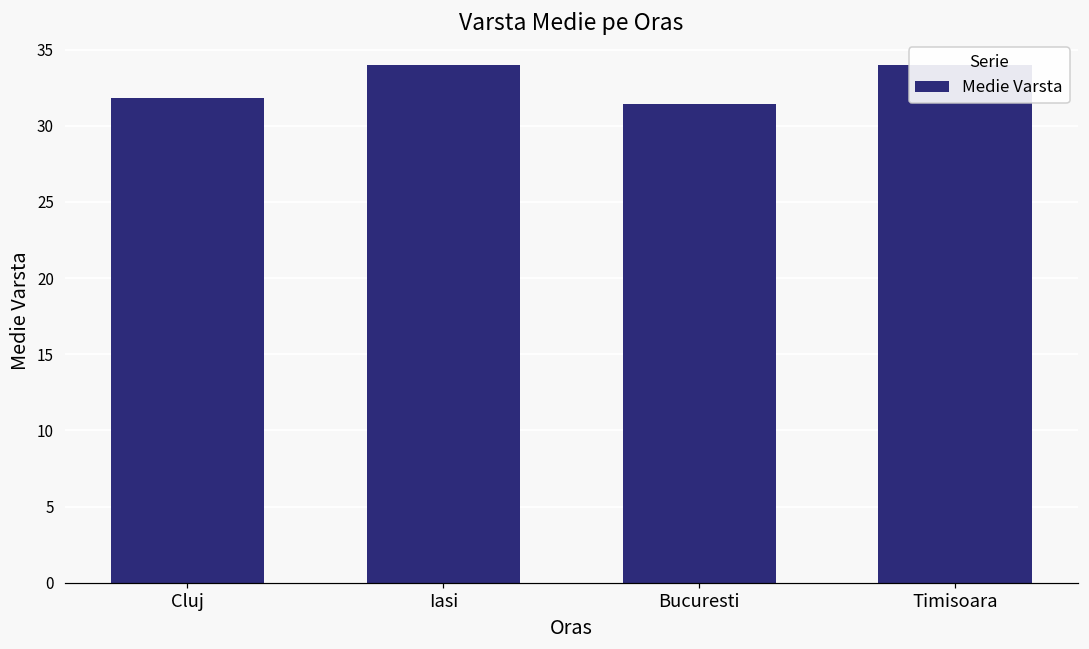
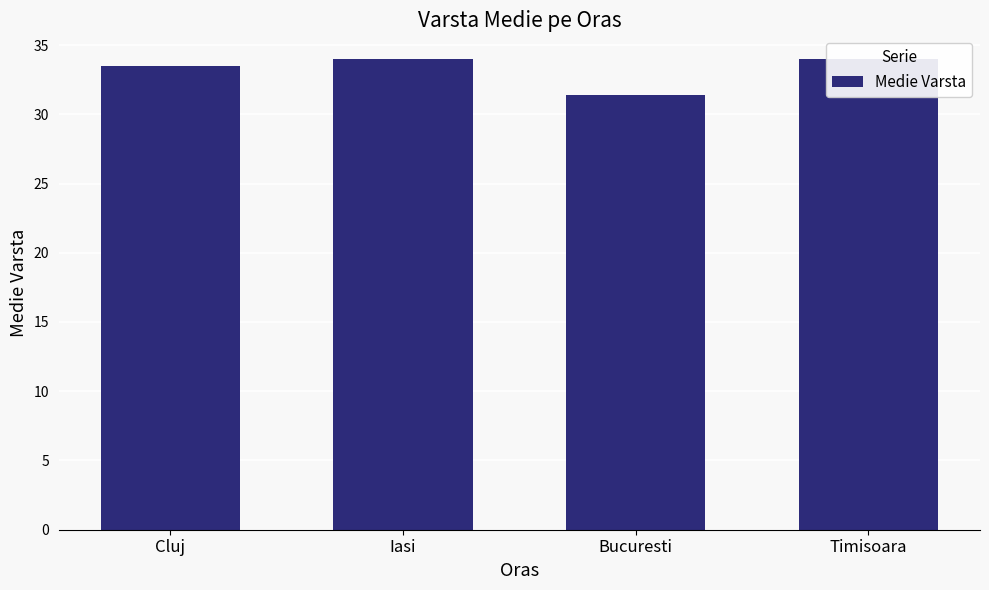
Cluj: 31.8 -> 33.5
